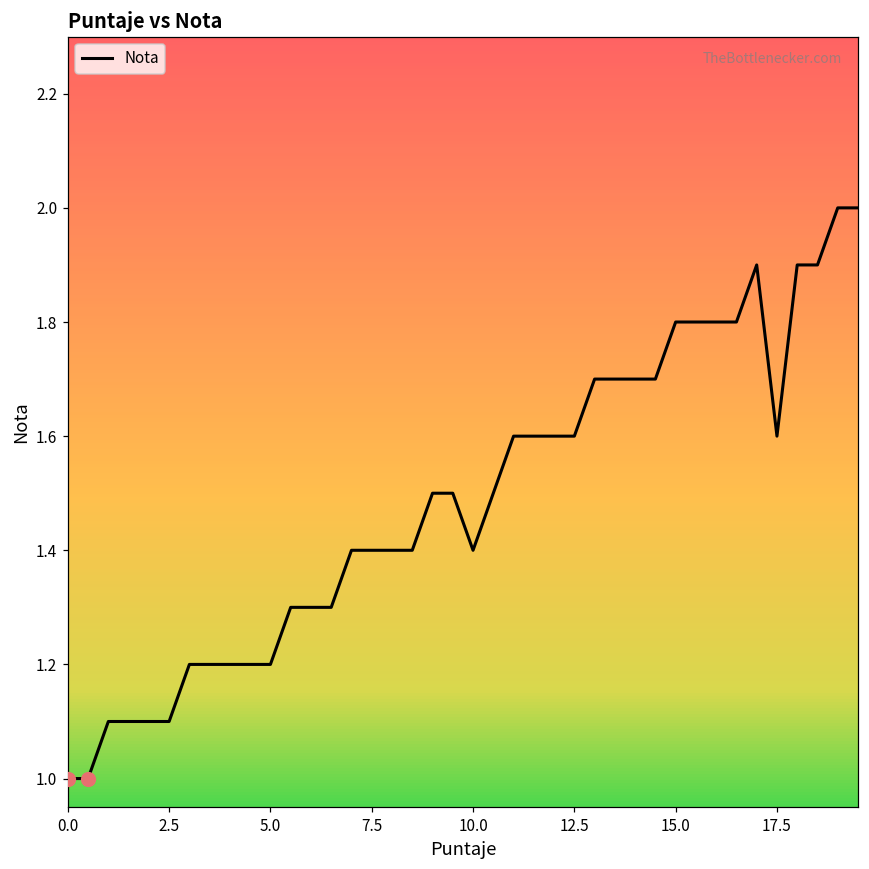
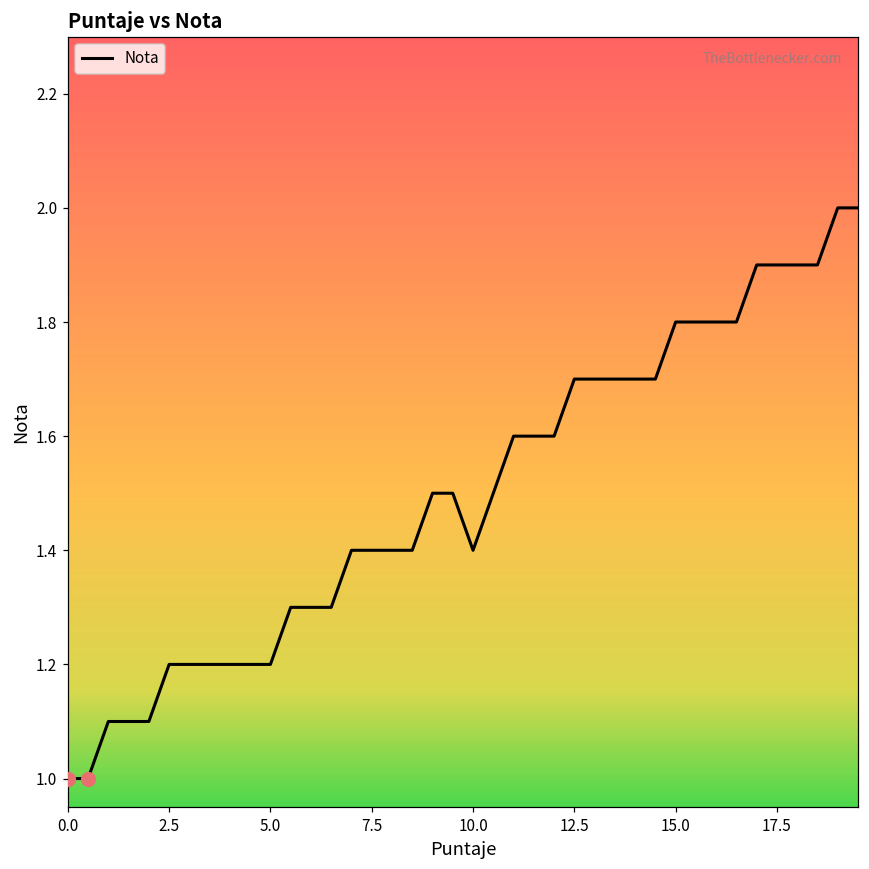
Nota, 2.5: 1.1 -> 1.2
Nota, 12.5: 1.6 -> 1.7
Nota, 17.5: 1.6 -> 1.9
